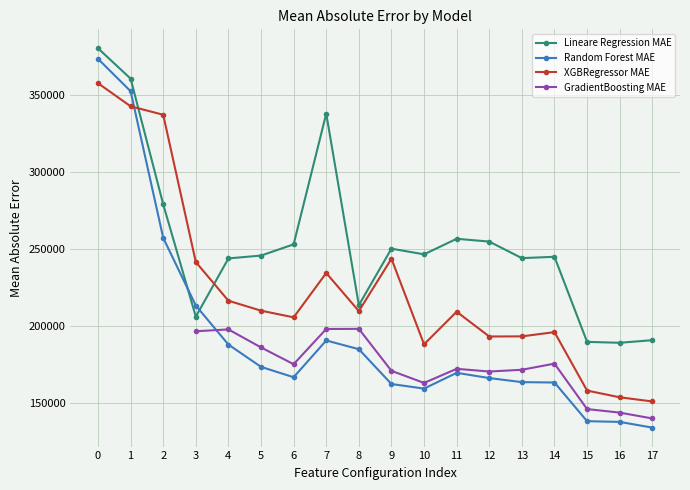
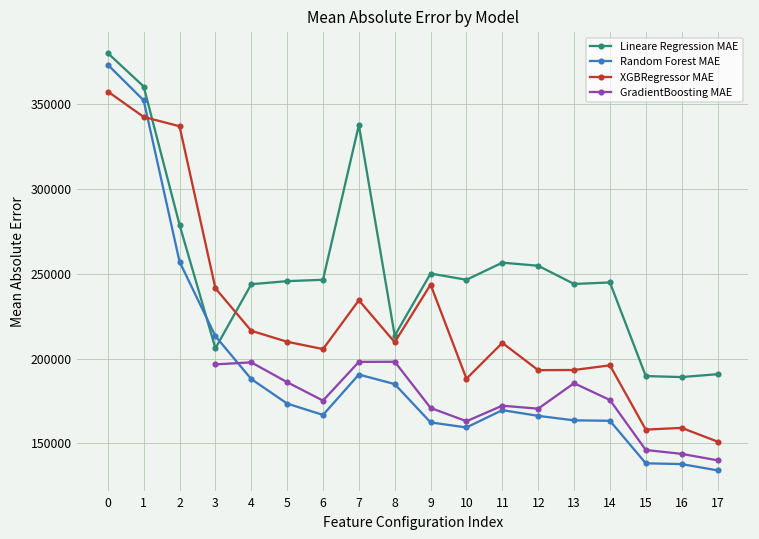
Lineare Regression MAE, 6: 253000 -> 246000
GradientBoosting MAE, 13: 172000 -> 185000
XGBRegressor MAE, 16: 154000 -> 159000
